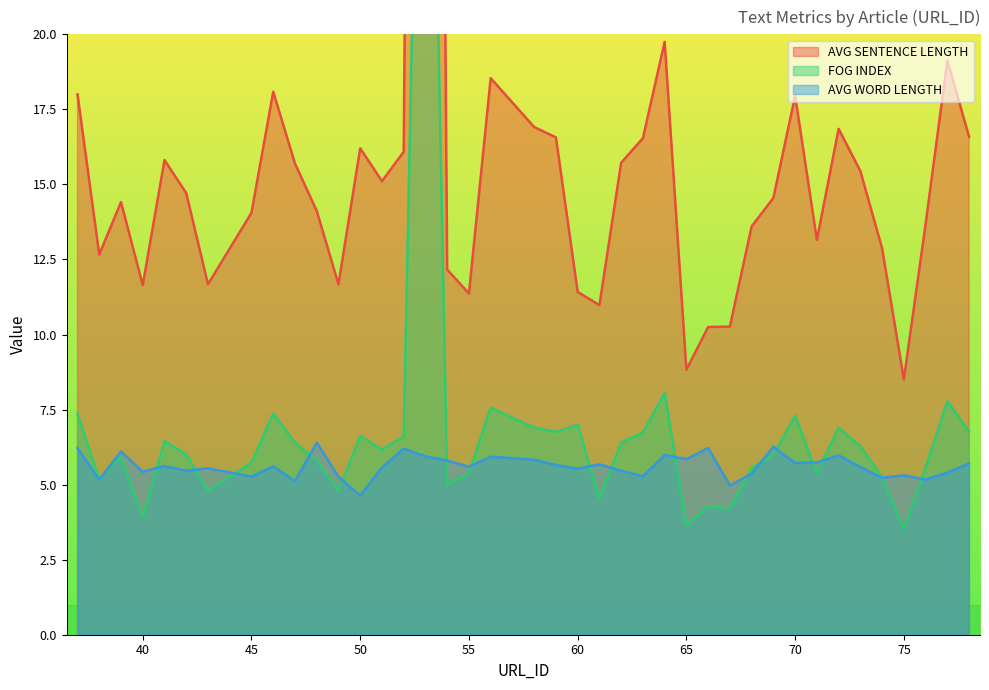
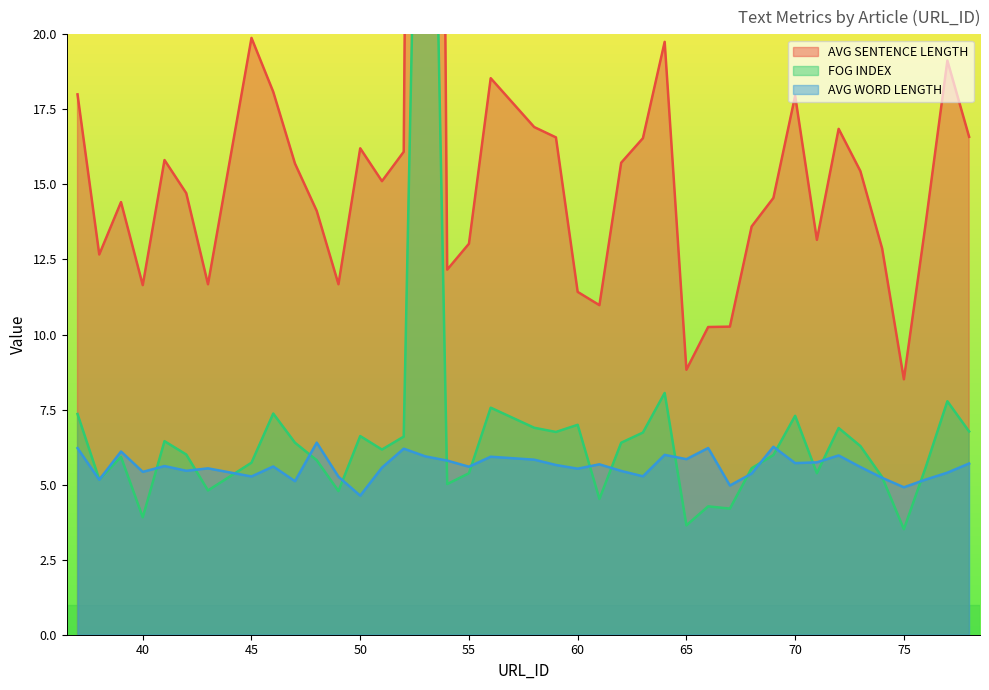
AVG SENTENCE LENGTH, 45: 14.1 -> 19.9
AVG SENTENCE LENGTH, 55: 11.4 -> 13.0
AVG WORD LENGTH, 75: 5.3 -> 4.9
